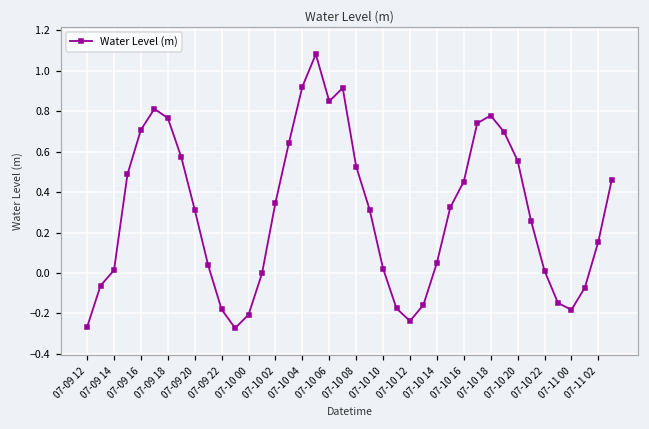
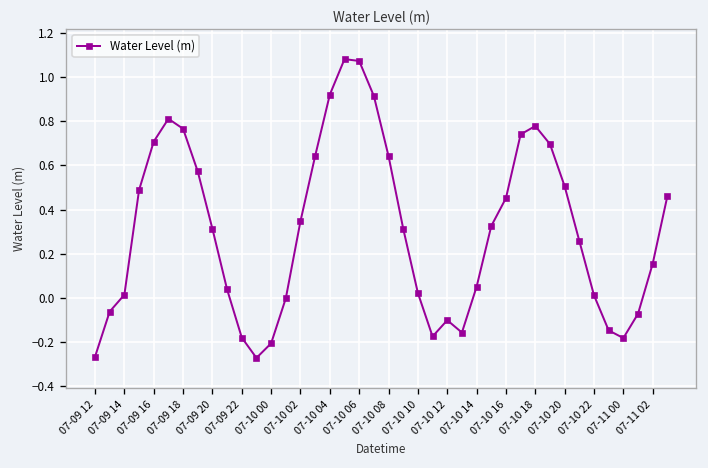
07-10 06: 0.85 -> 1.07
07-10 08: 0.53 -> 0.64
07-10 12: -0.24 -> -0.10
07-10 20: 0.56 -> 0.51
